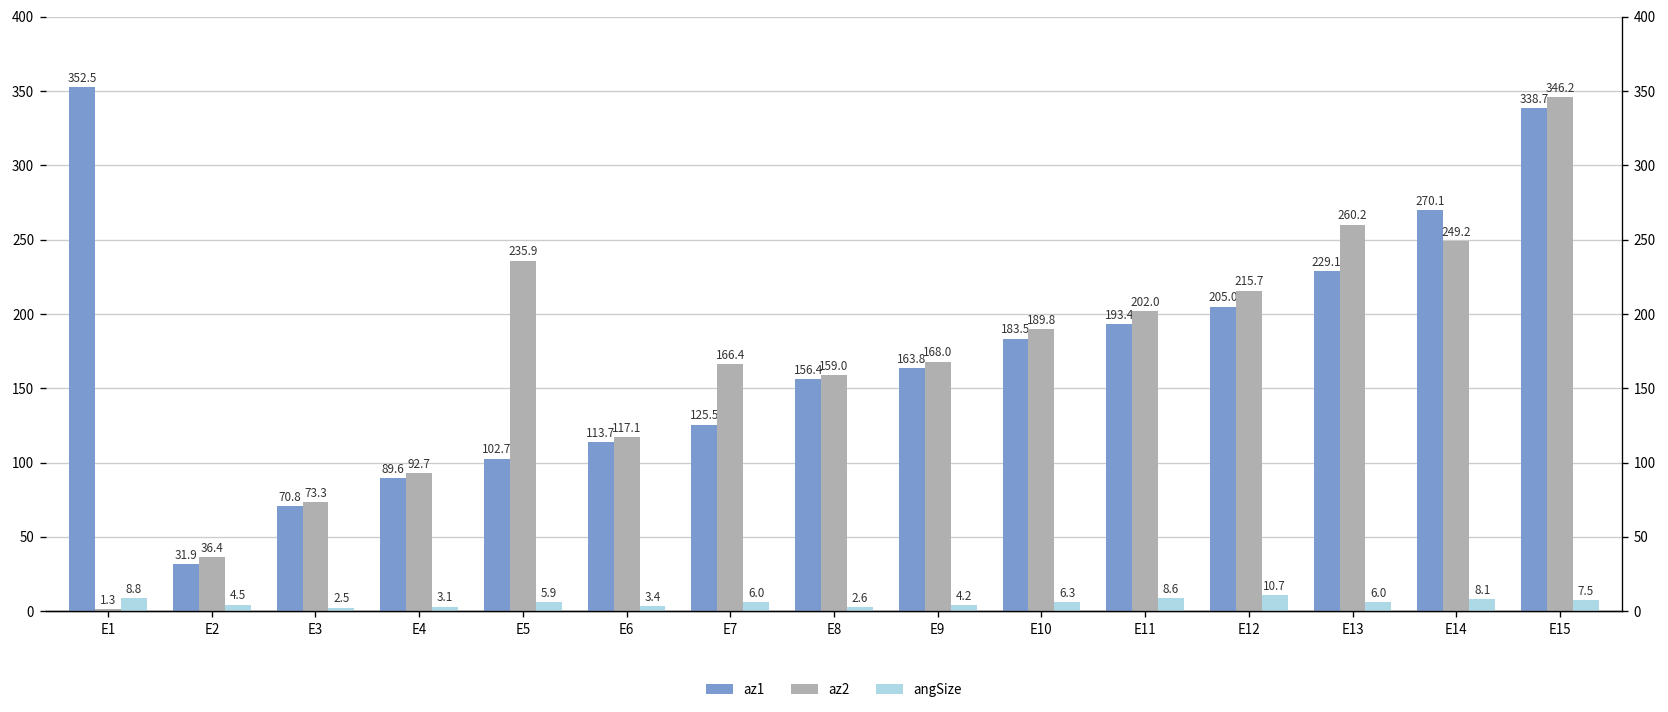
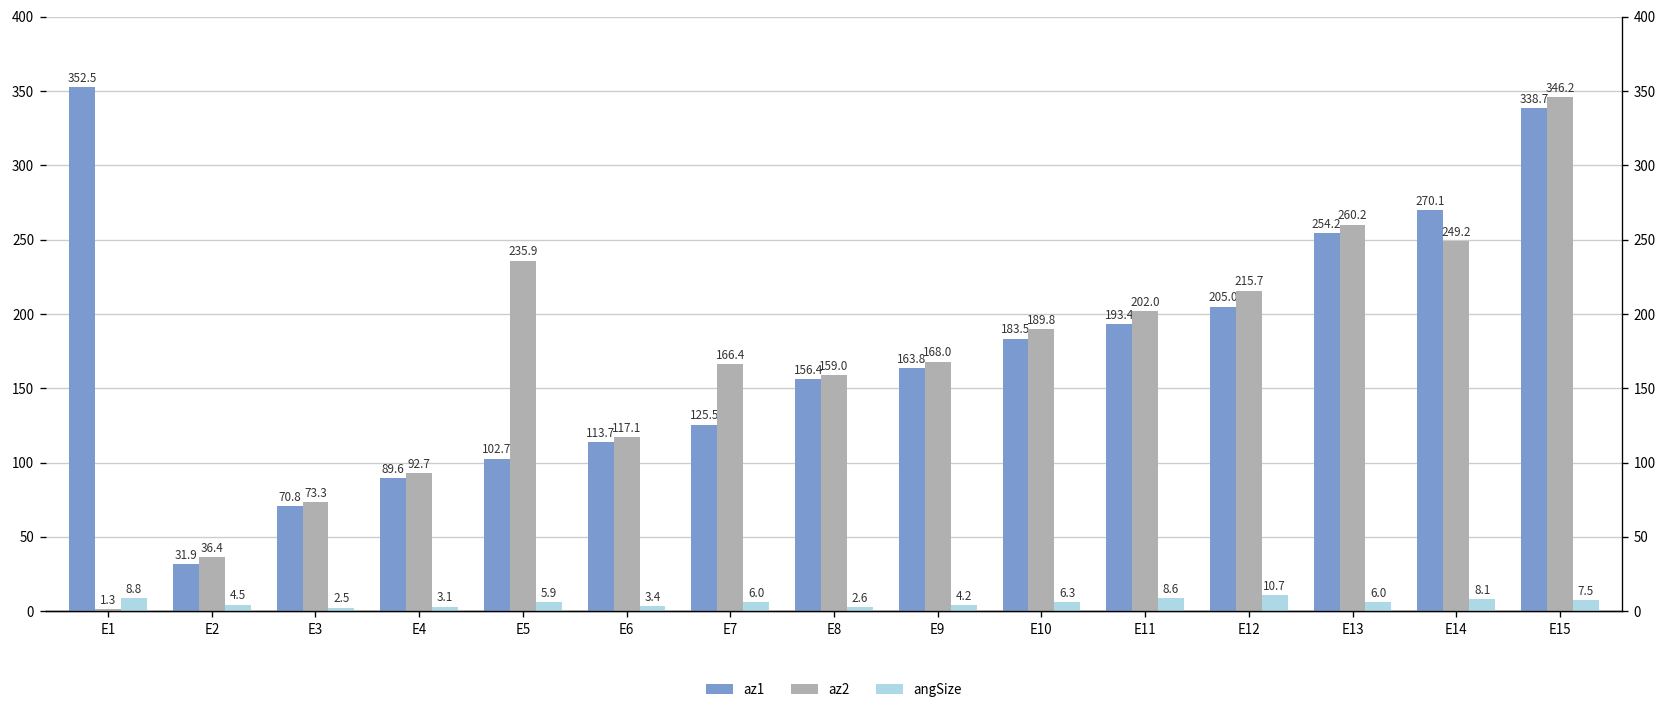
az1, E13: 229.1 -> 254.2
